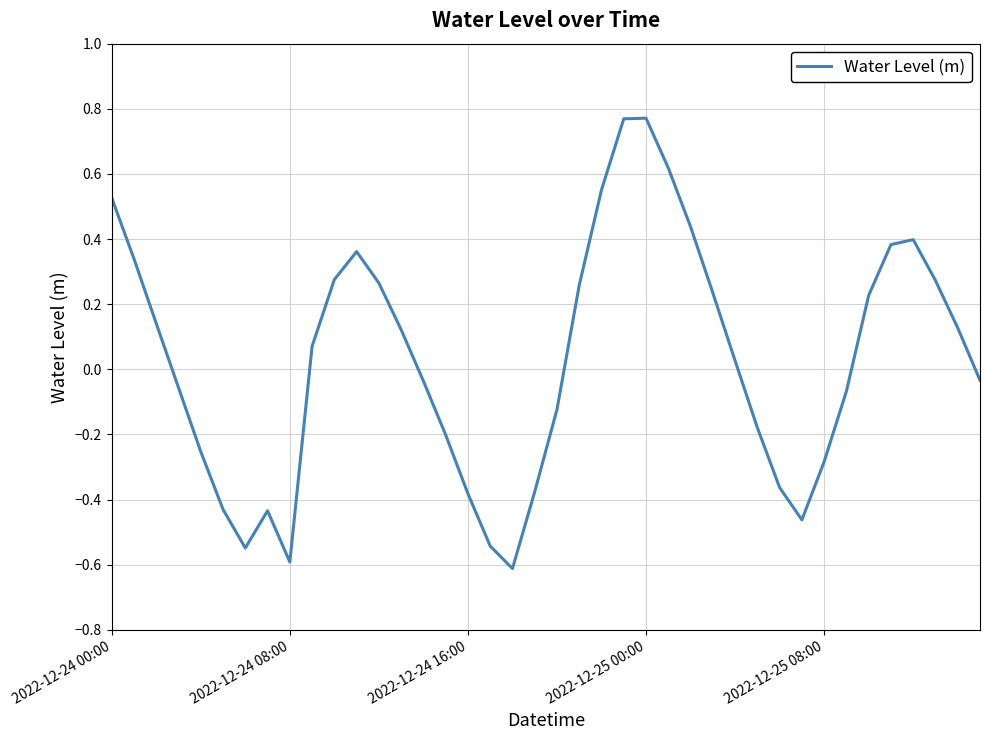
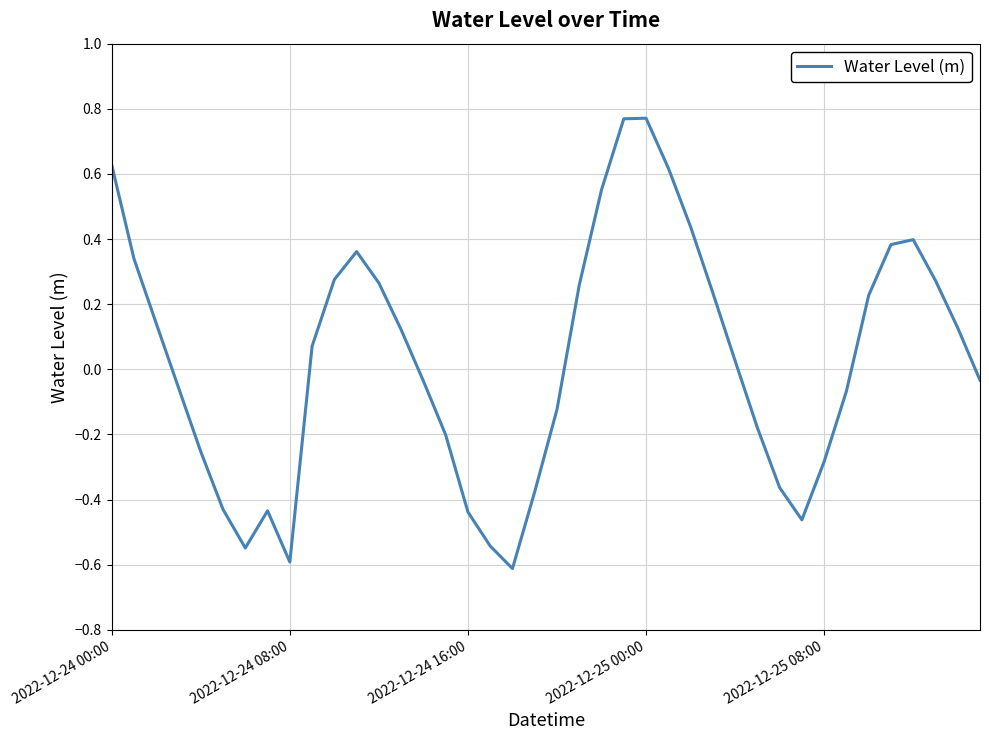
2022-12-24 00:00: 0.53 -> 0.63
2022-12-24 16:00: -0.38 -> -0.44
